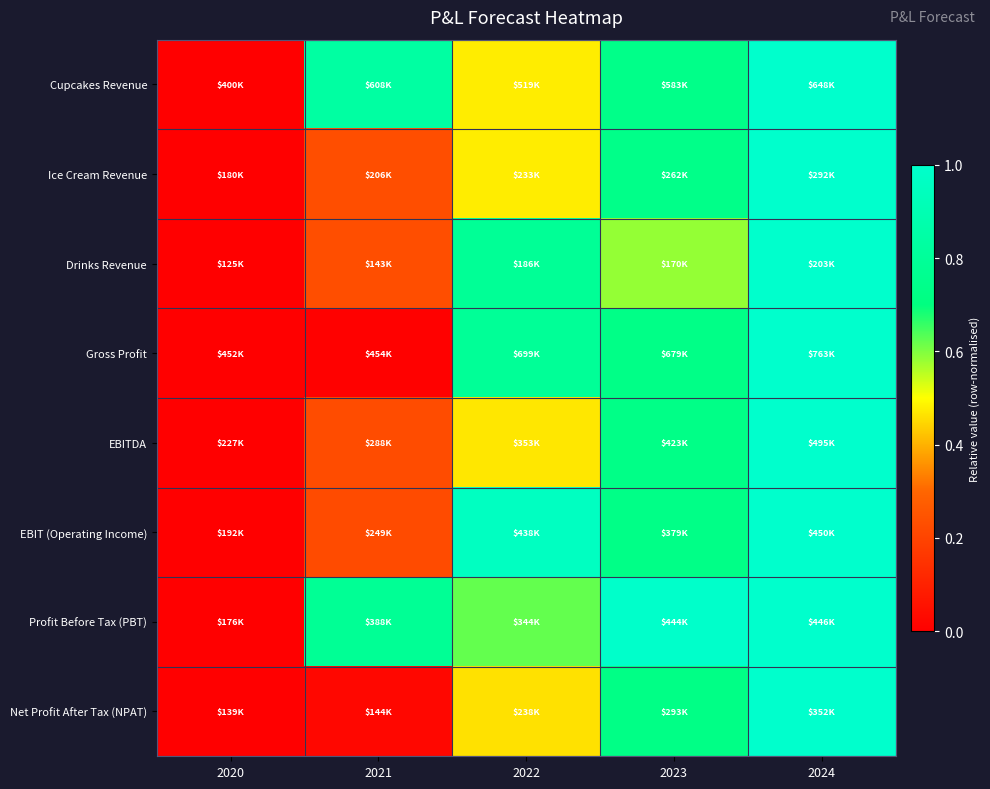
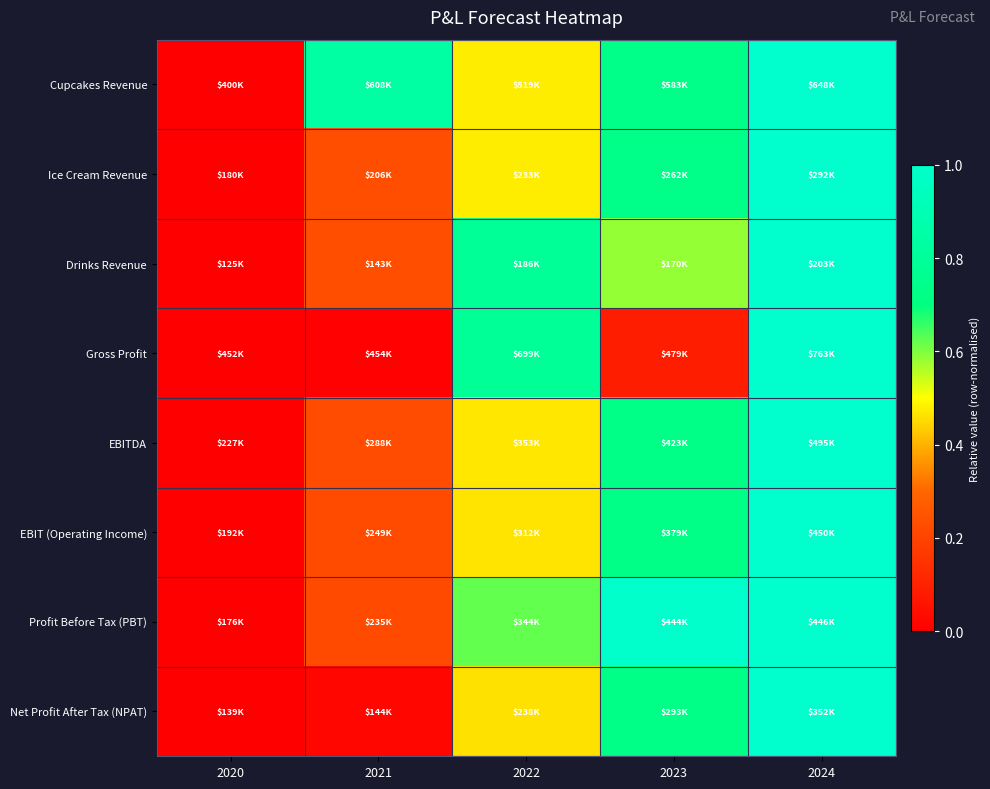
Gross Profit, 2023: $679K -> $479K
EBIT (Operating Income), 2022: $438K -> $312K
Profit Before Tax (PBT), 2021: $388K -> $235K
